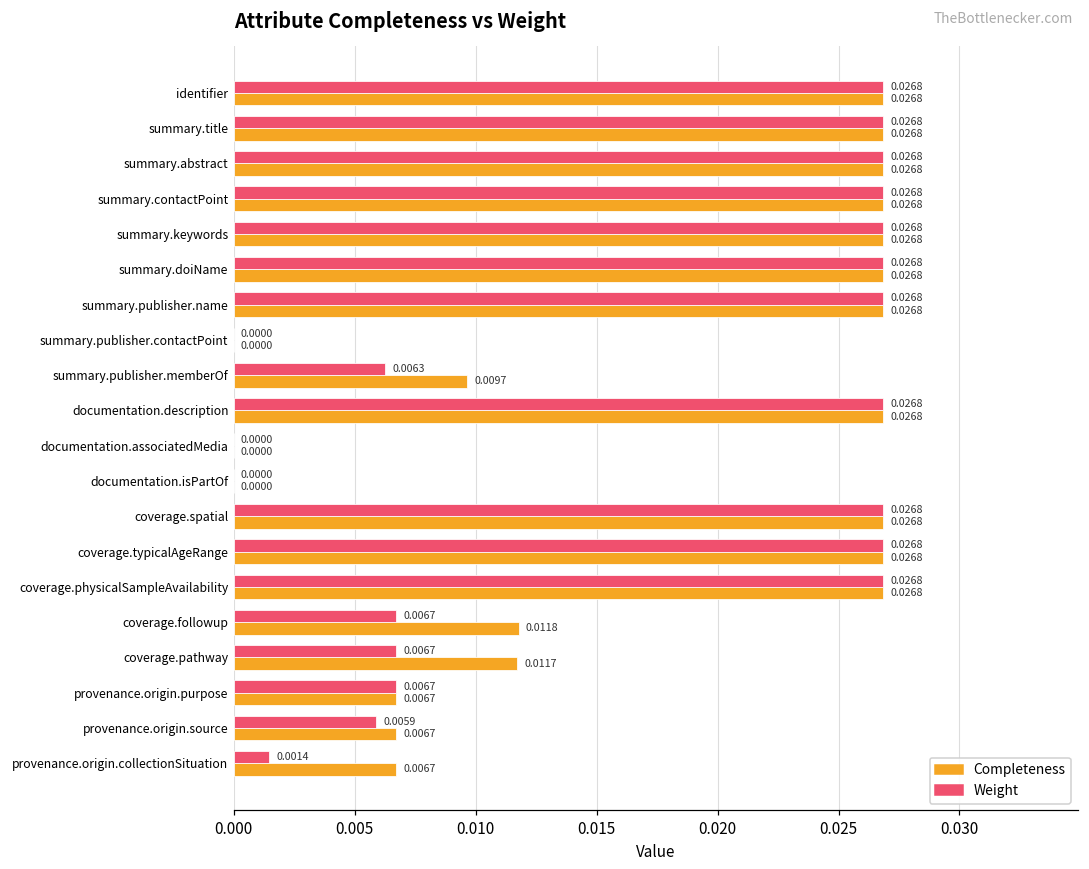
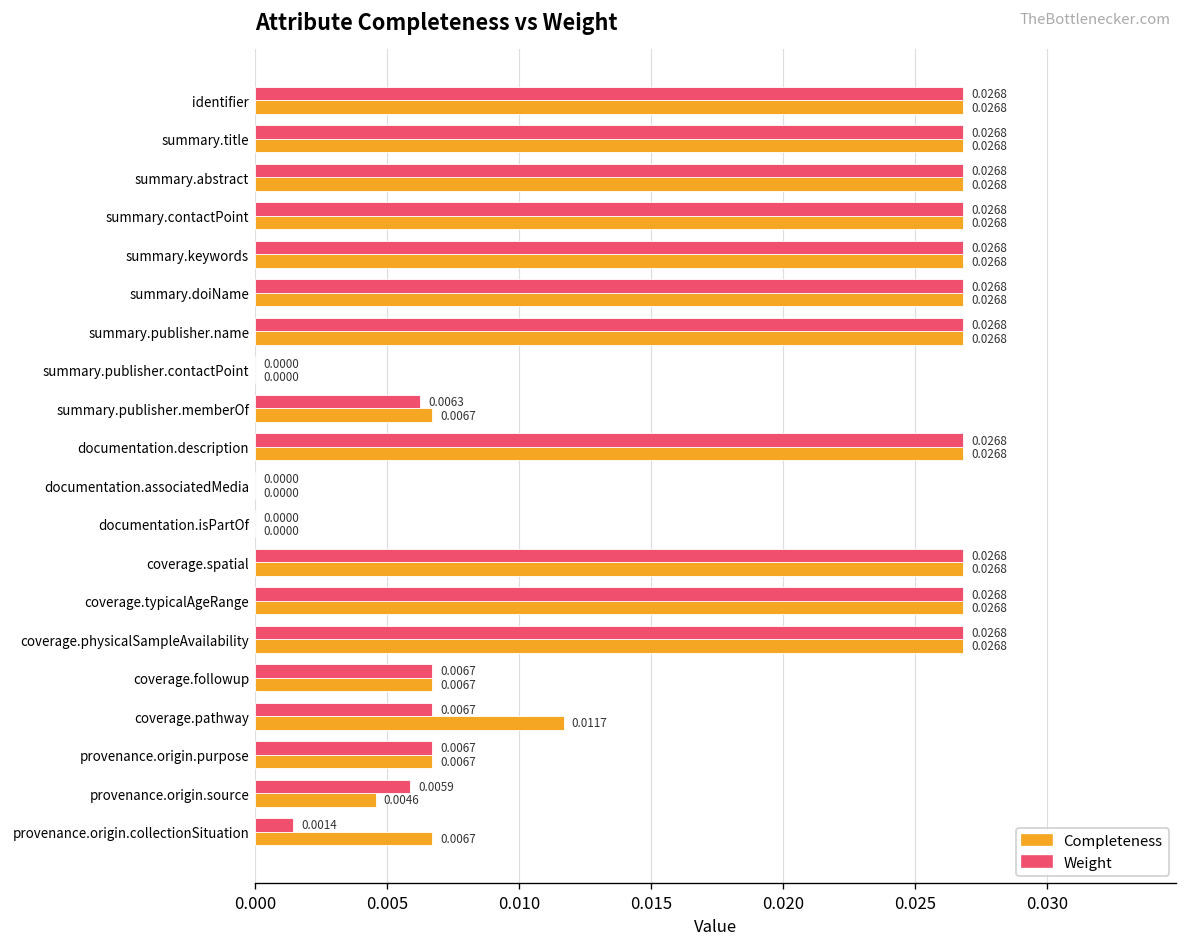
Completeness, summary.publisher.memberOf: 0.0097 -> 0.0067
Completeness, coverage.followup: 0.0118 -> 0.0067
Completeness, provenance.origin.source: 0.0067 -> 0.0046
